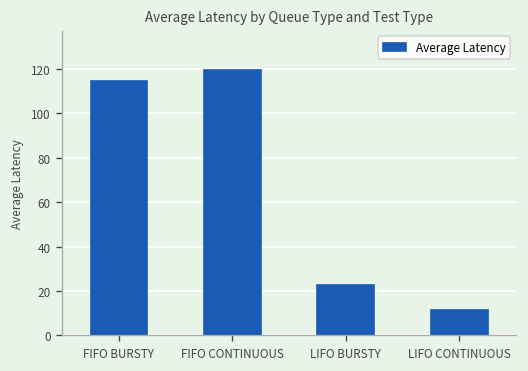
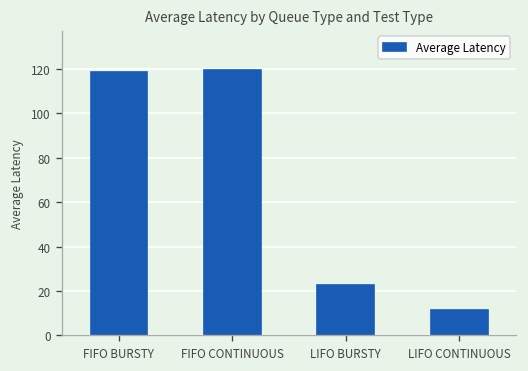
FIFO BURSTY: 114 -> 119
